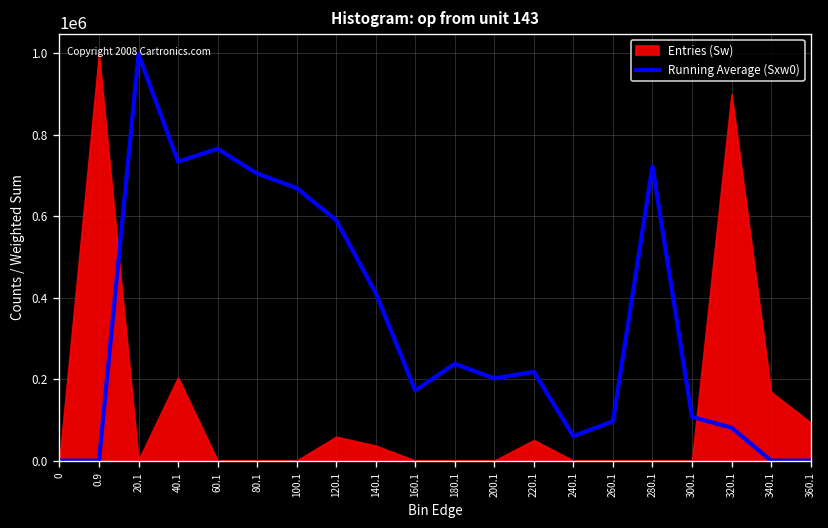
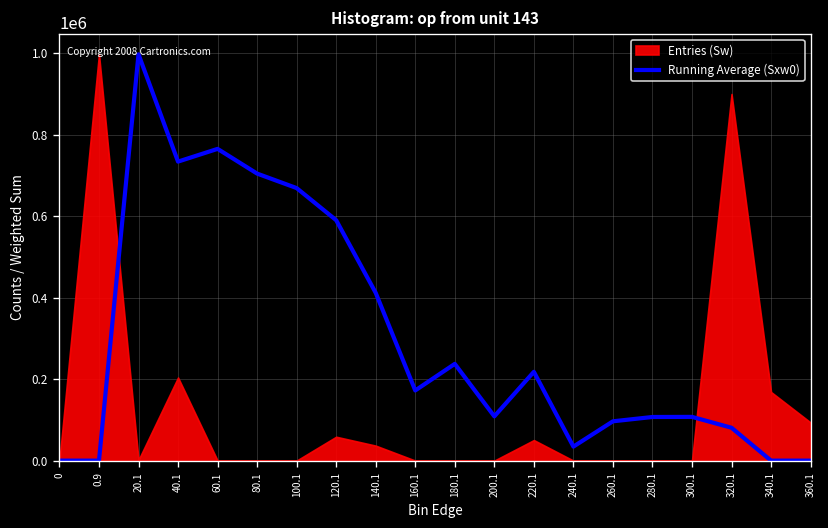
Running Average (Sxw0), 200.1: 200000 -> 110000
Running Average (Sxw0), 240.1: 60000 -> 30000
Running Average (Sxw0), 280.1: 720000 -> 110000
